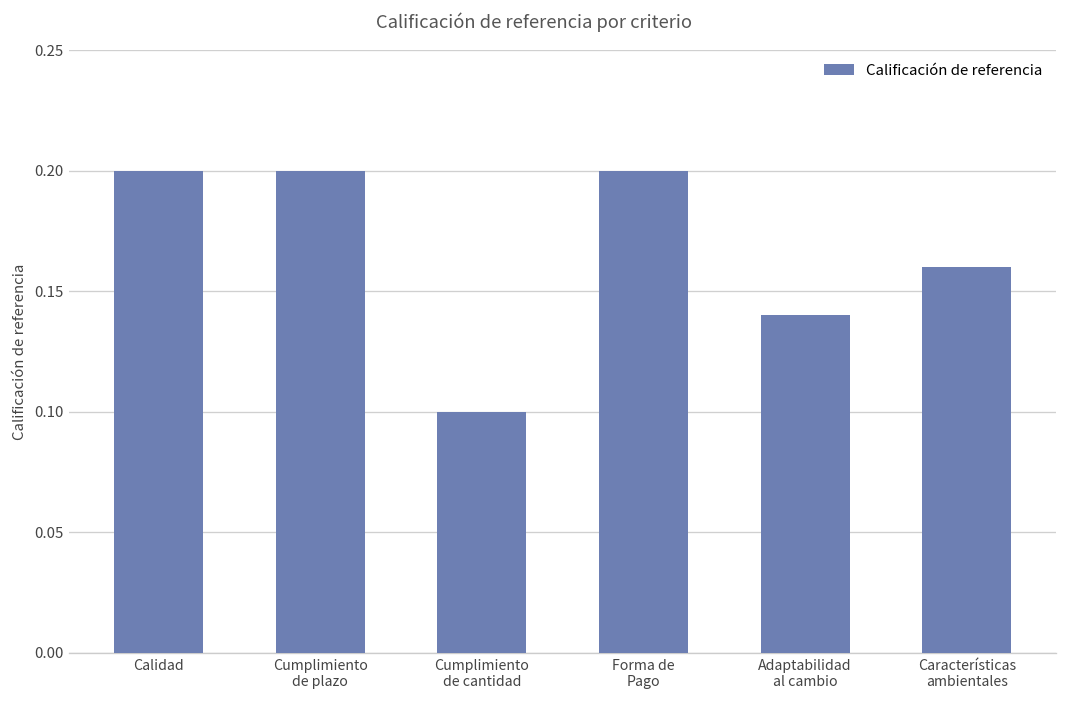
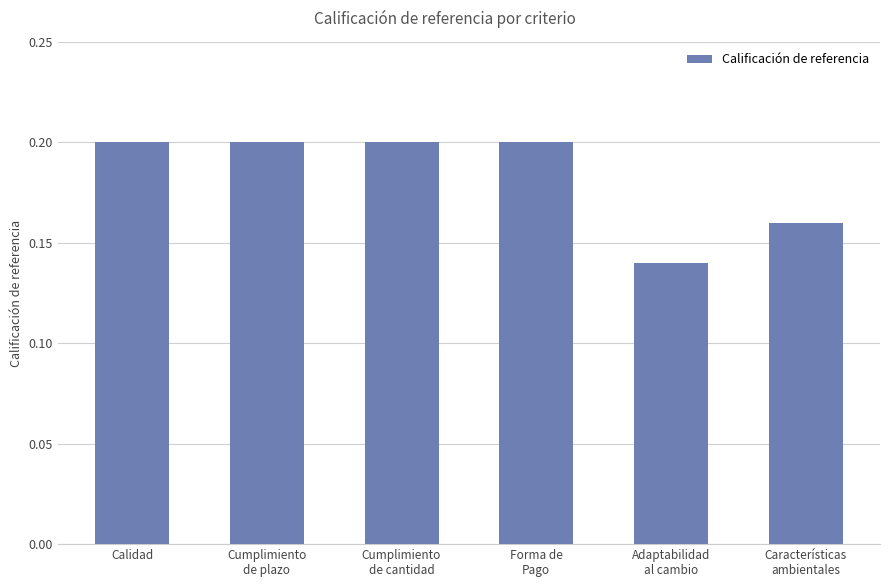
Cumplimiento de cantidad: 0.1 -> 0.2
